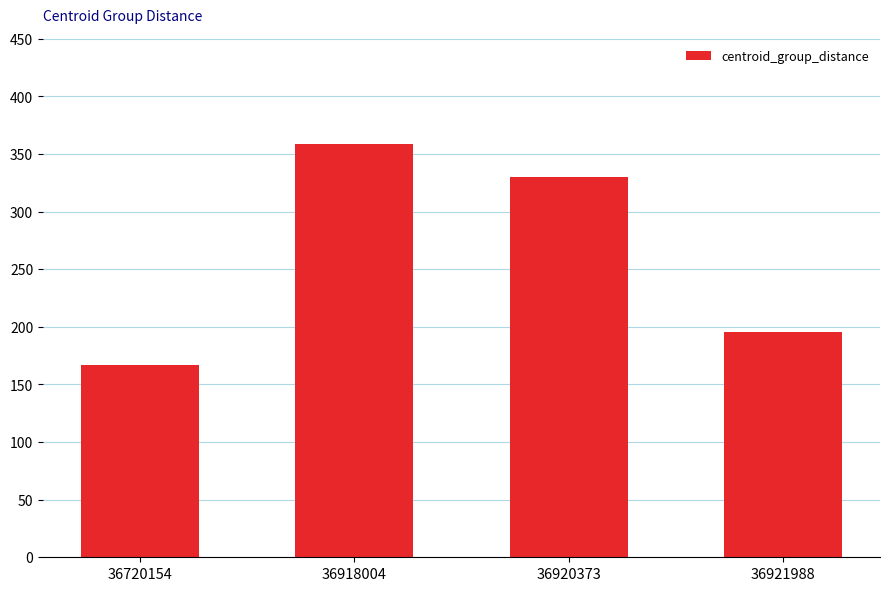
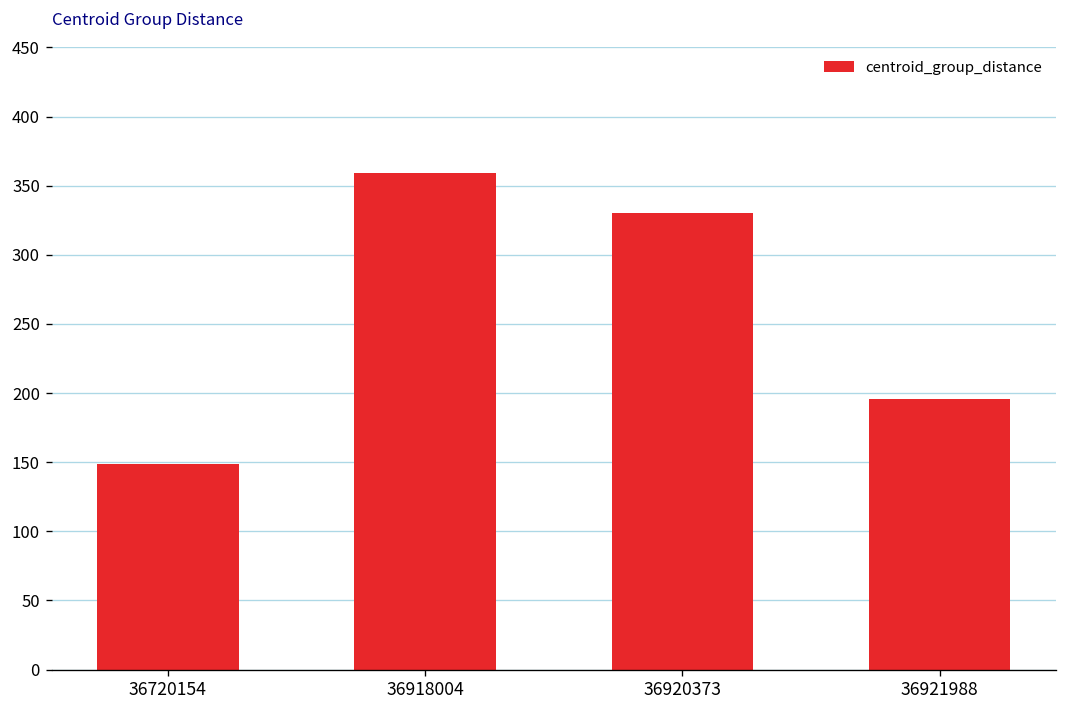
36720154: 167 -> 149
